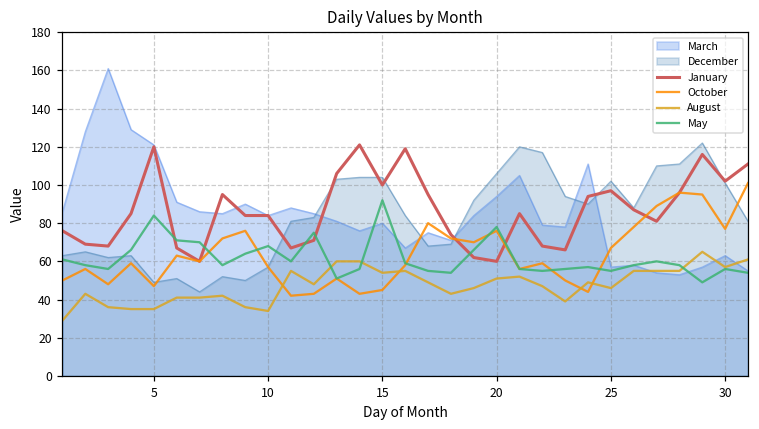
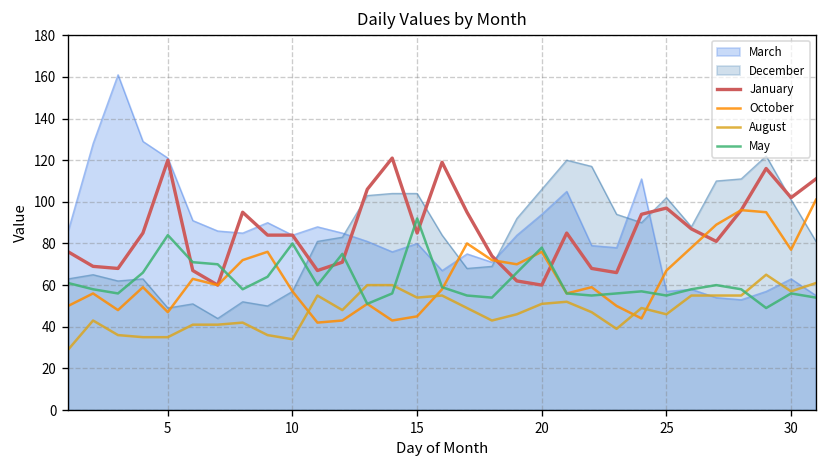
May, 10: 68 -> 80
January, 15: 100 -> 85
